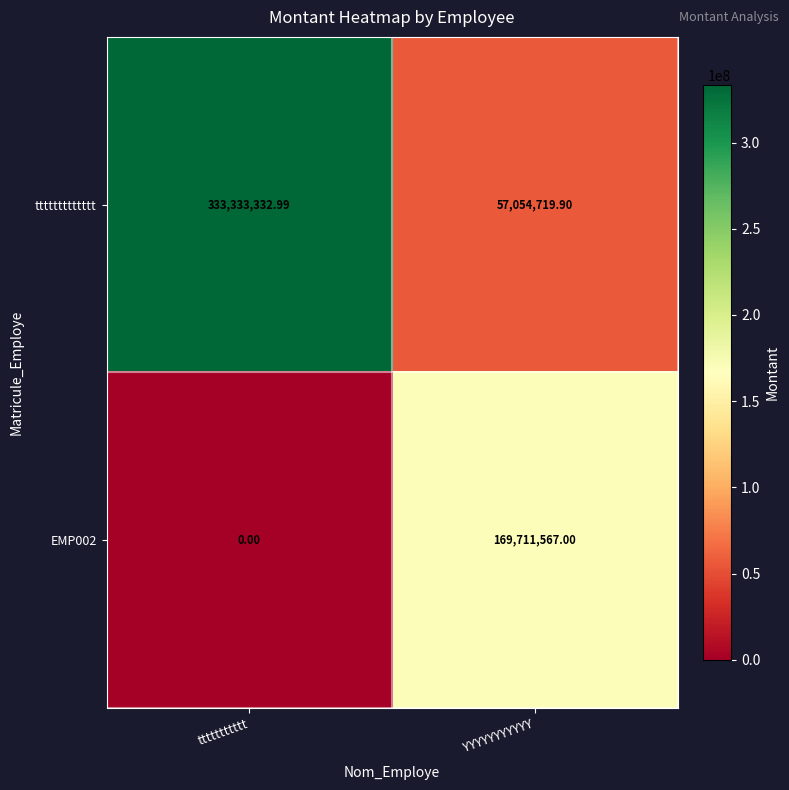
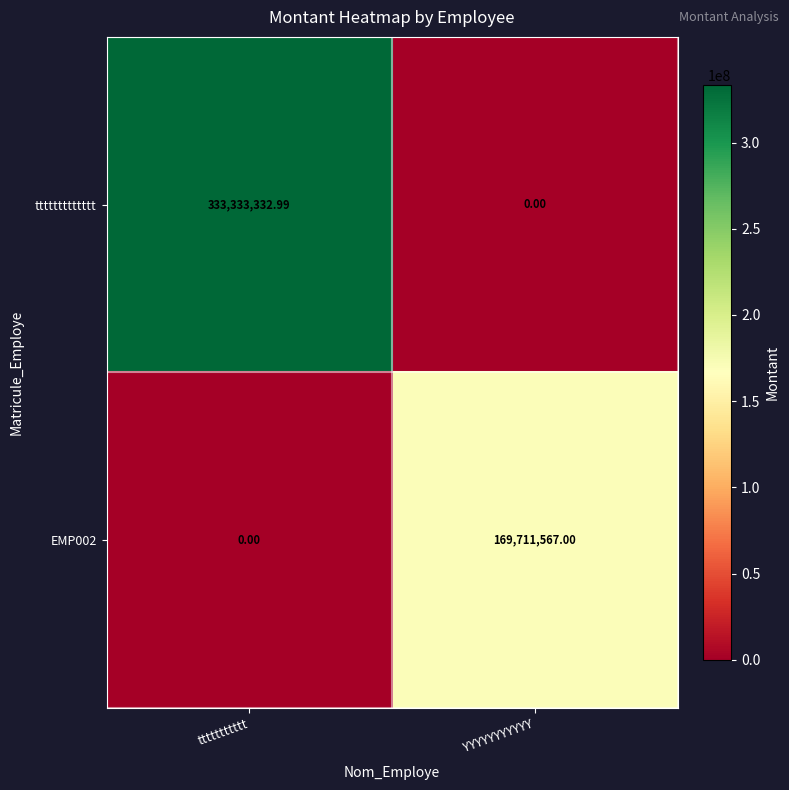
ttttttttttttt, YYYYYYYYYYY: 57,054,719.90 -> 0.00
